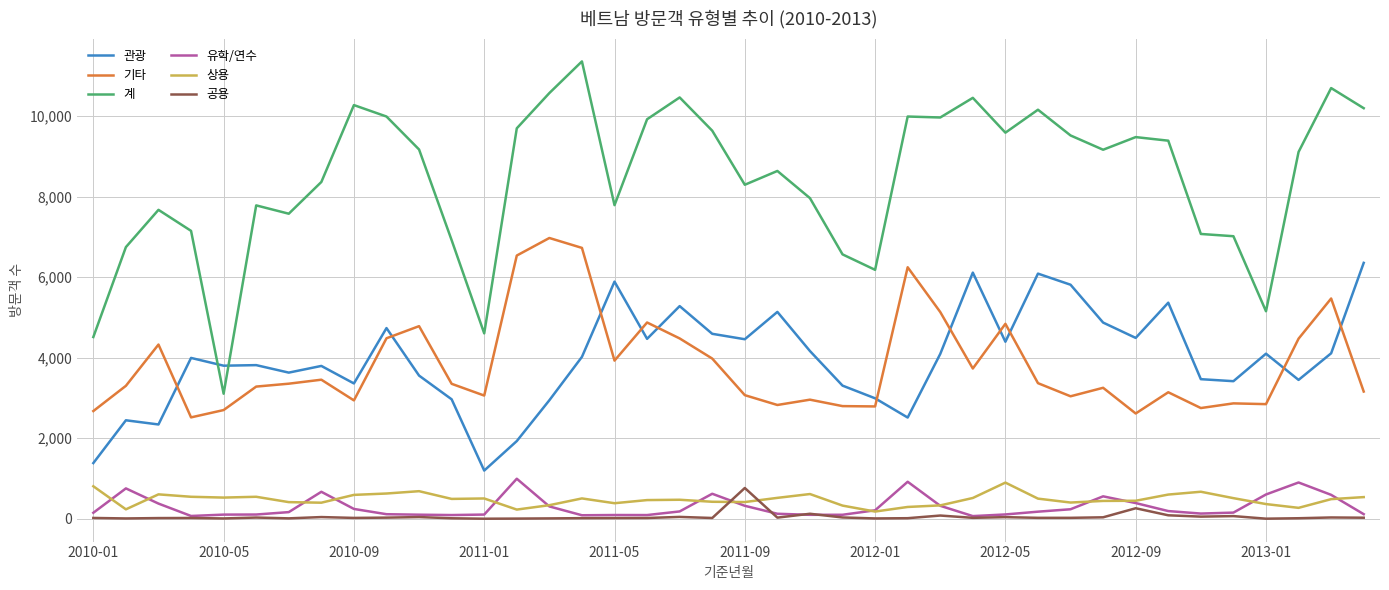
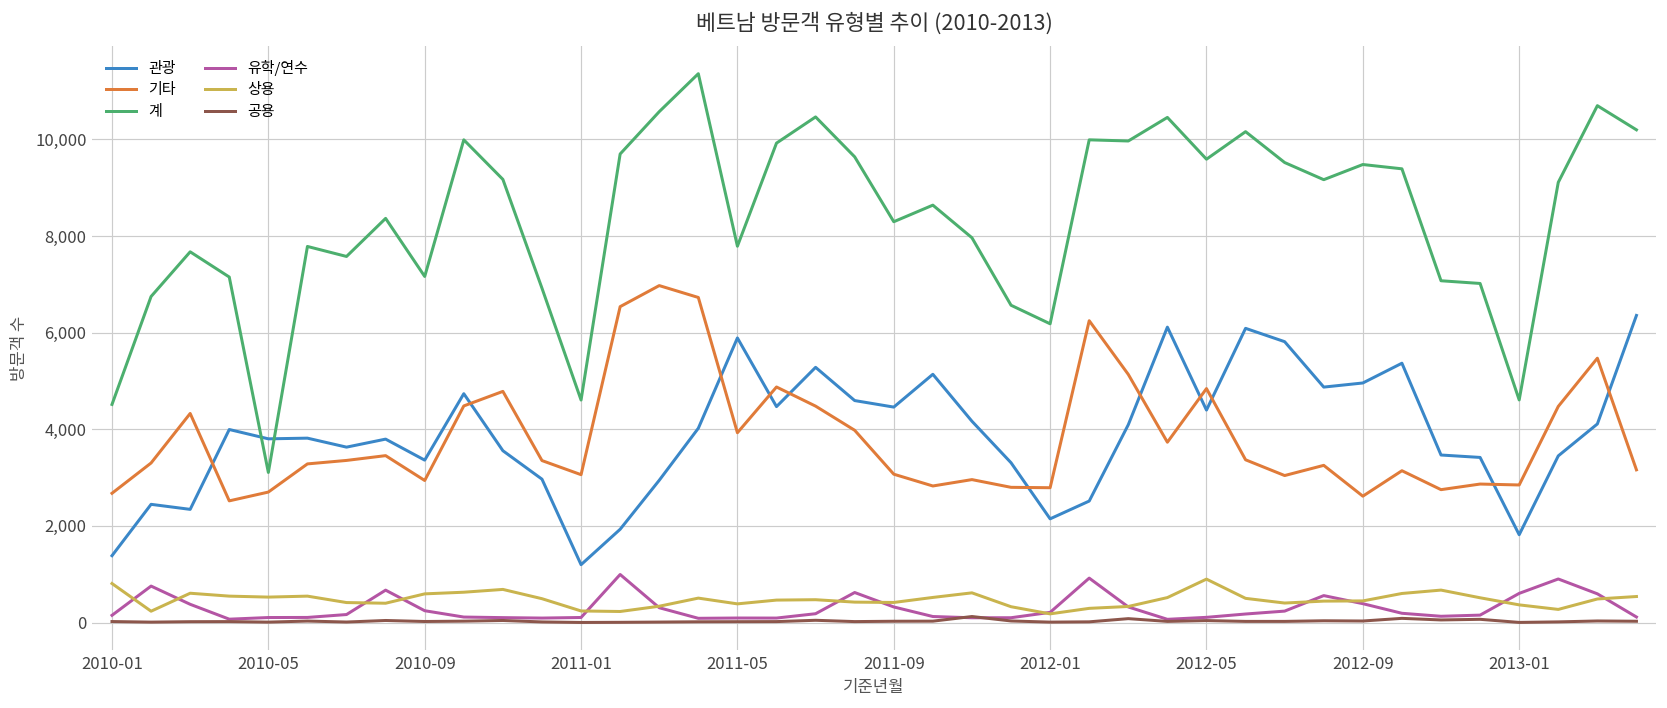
계, 2010-09: 10,300 -> 7,200
상용, 2011-01: 500 -> 200
공용, 2011-09: 800 -> 0
관광, 2012-01: 3,000 -> 2,100
관광, 2012-09: 4,500 -> 5,000
공용, 2012-09: 300 -> 0
관광, 2013-01: 4,100 -> 1,800
계, 2013-01: 5,200 -> 4,600
